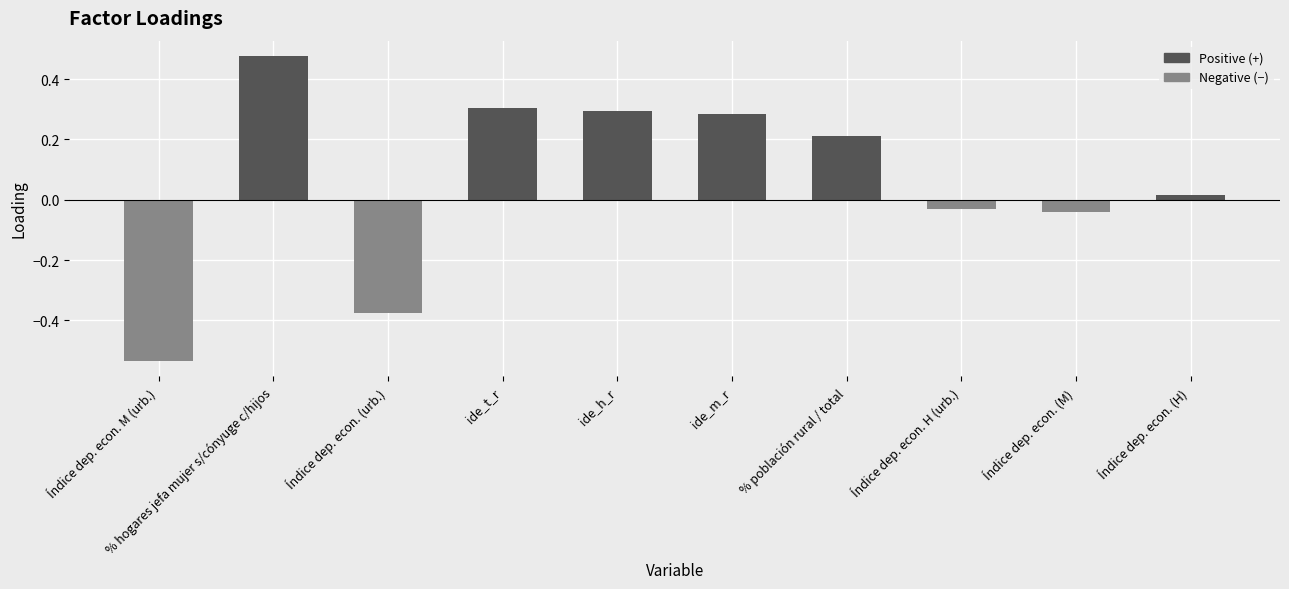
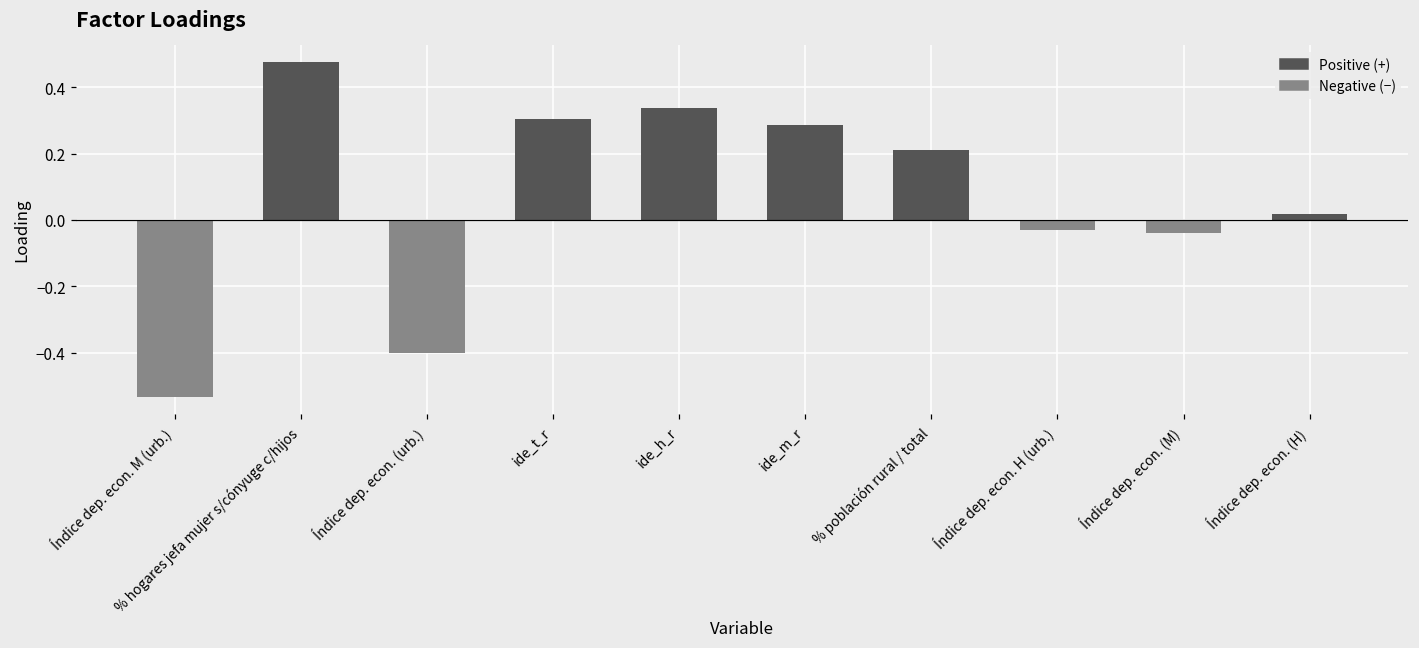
Índice dep. econ. (urb.): -0.37 -> -0.40
ide_h_r: 0.29 -> 0.34
